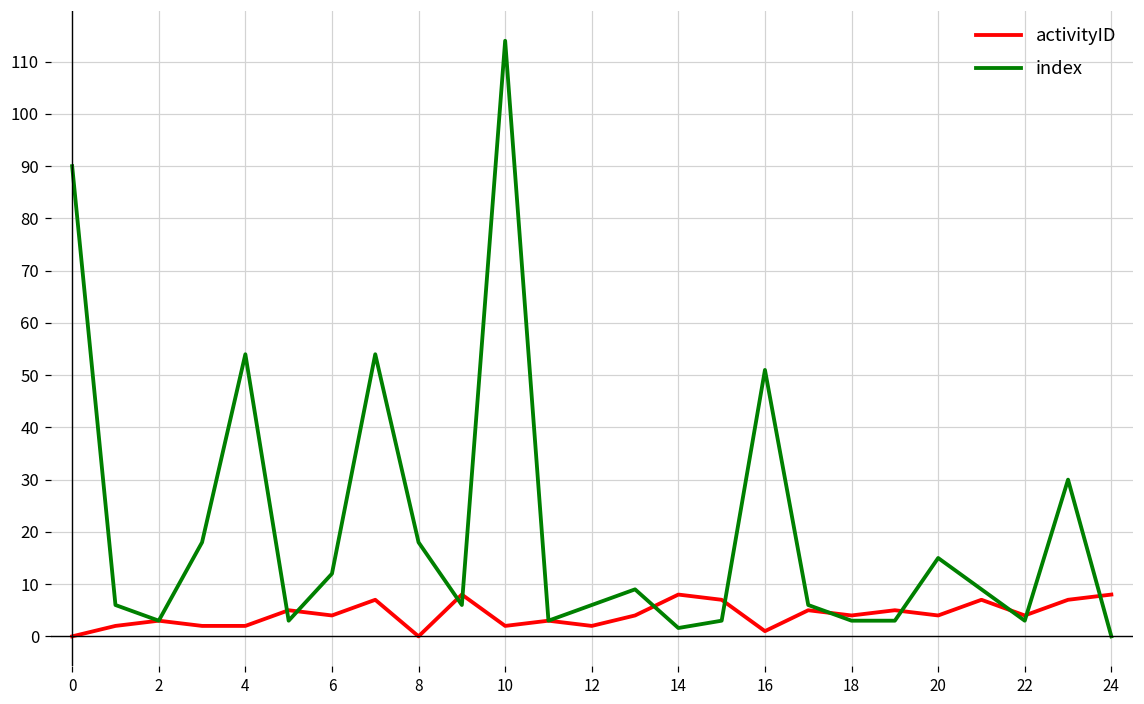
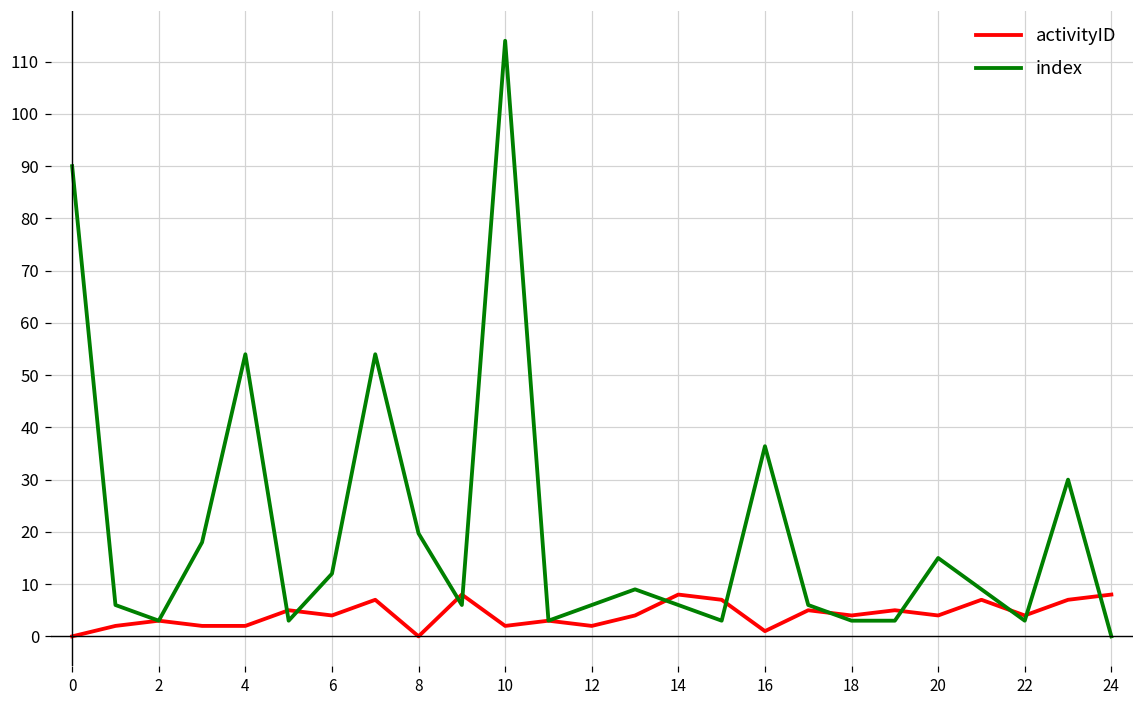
index, 8: 18 -> 20
index, 14: 2 -> 6
index, 16: 51 -> 36
